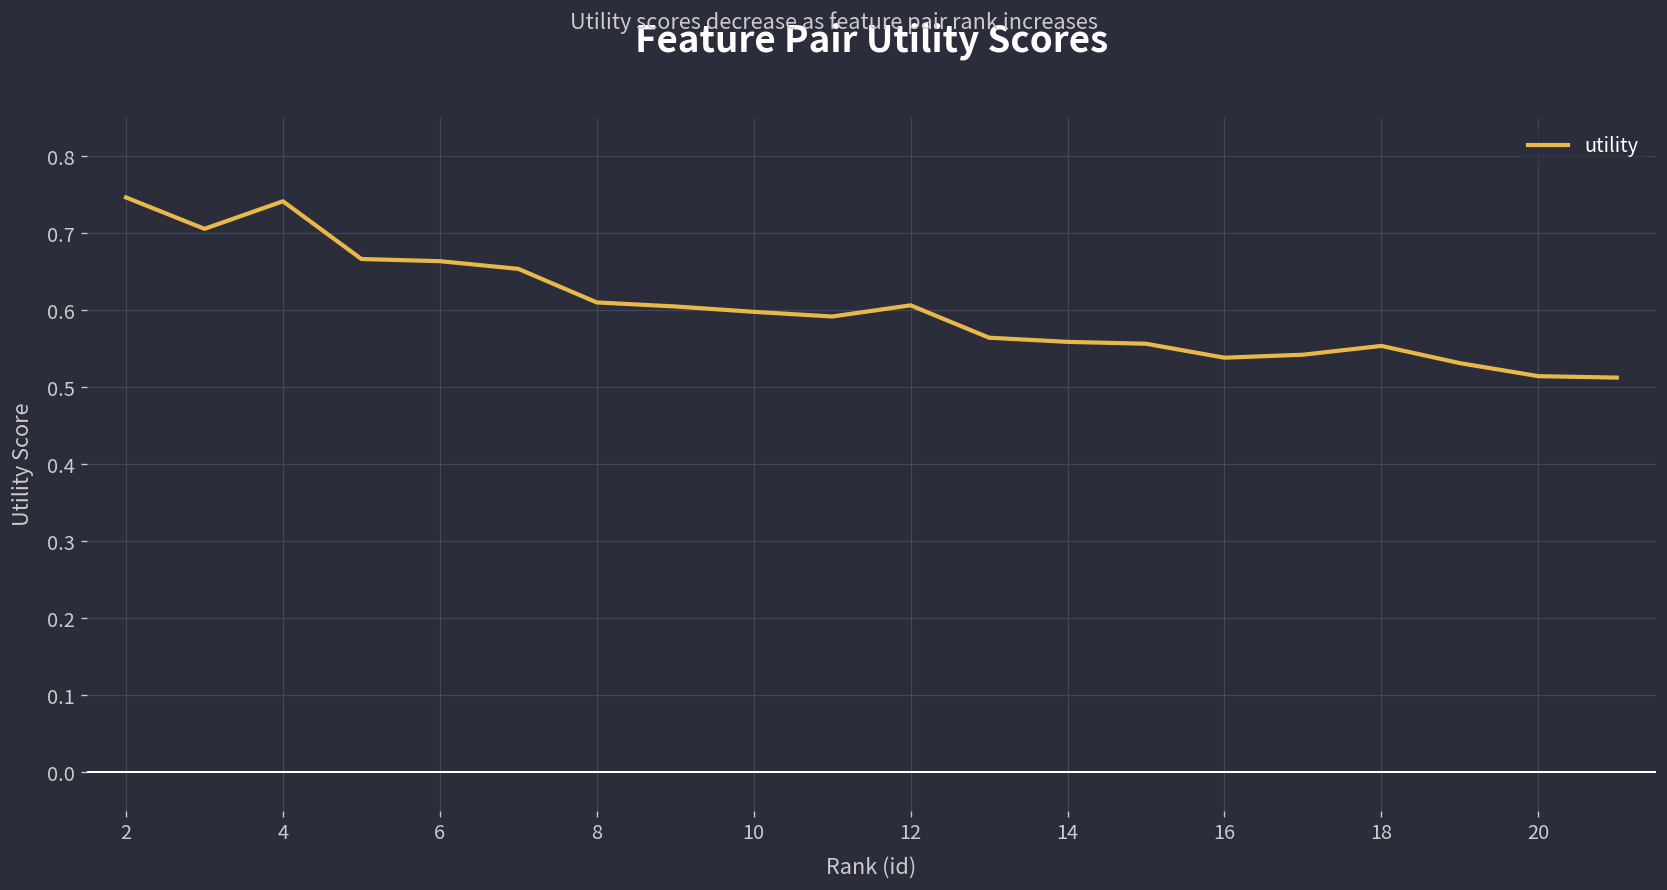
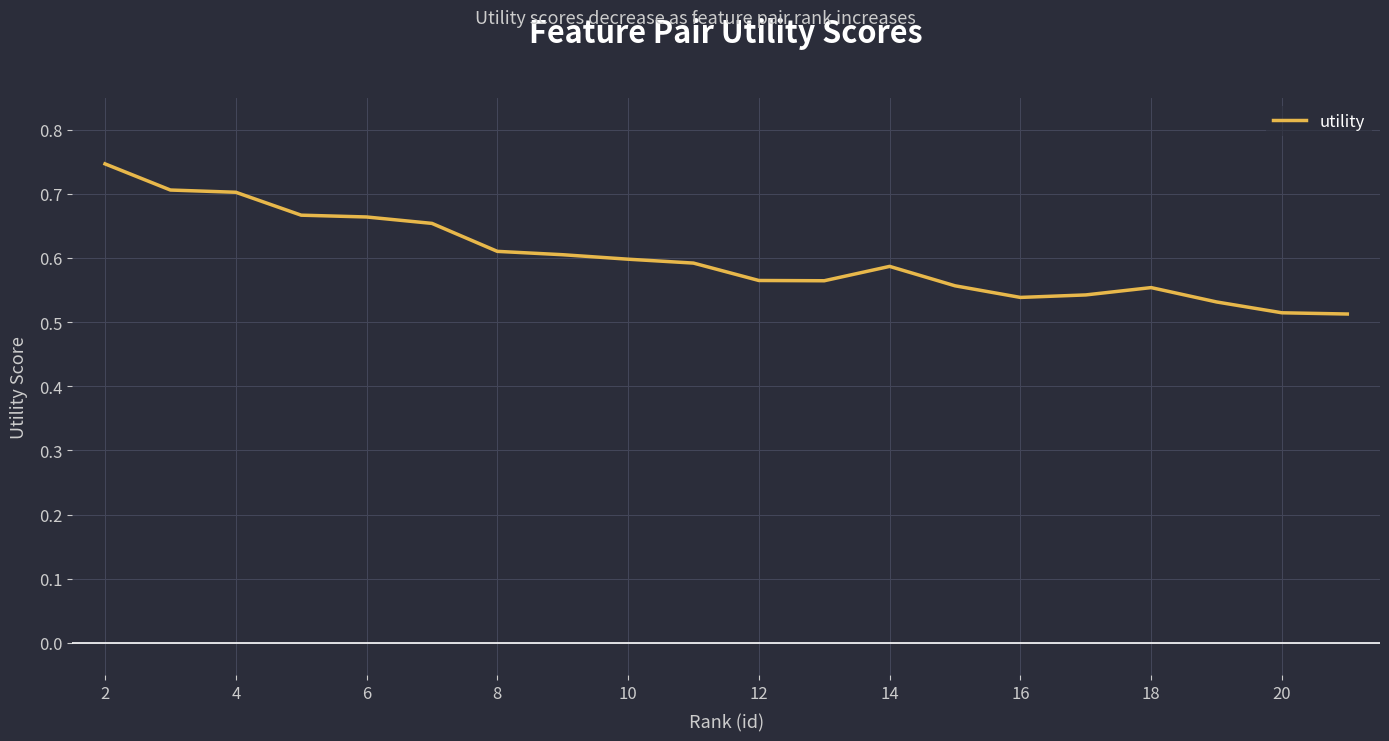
4: 0.74 -> 0.70
12: 0.61 -> 0.56
14: 0.56 -> 0.59
